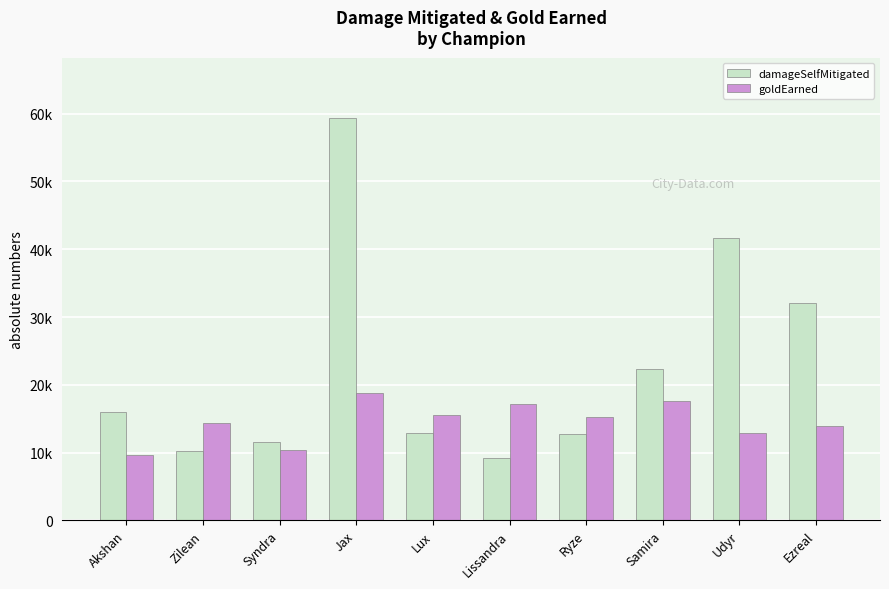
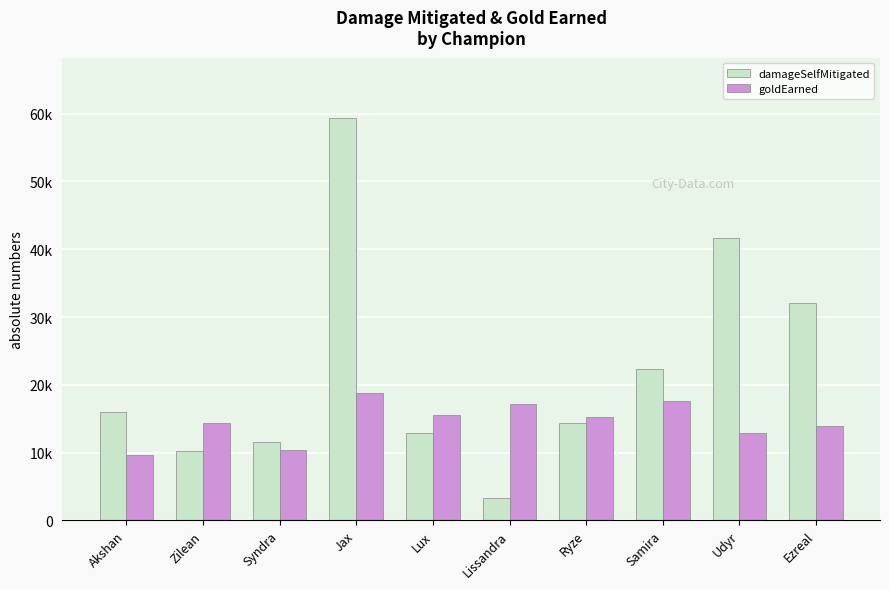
damageSelfMitigated, Lissandra: 9000 -> 3000
damageSelfMitigated, Ryze: 13000 -> 14000
